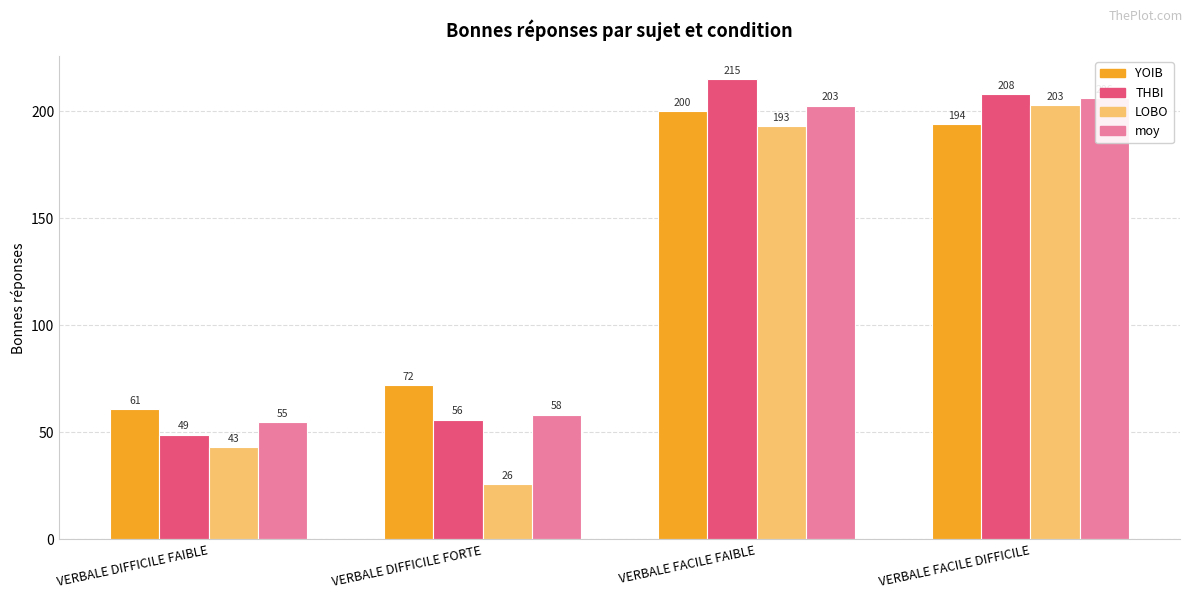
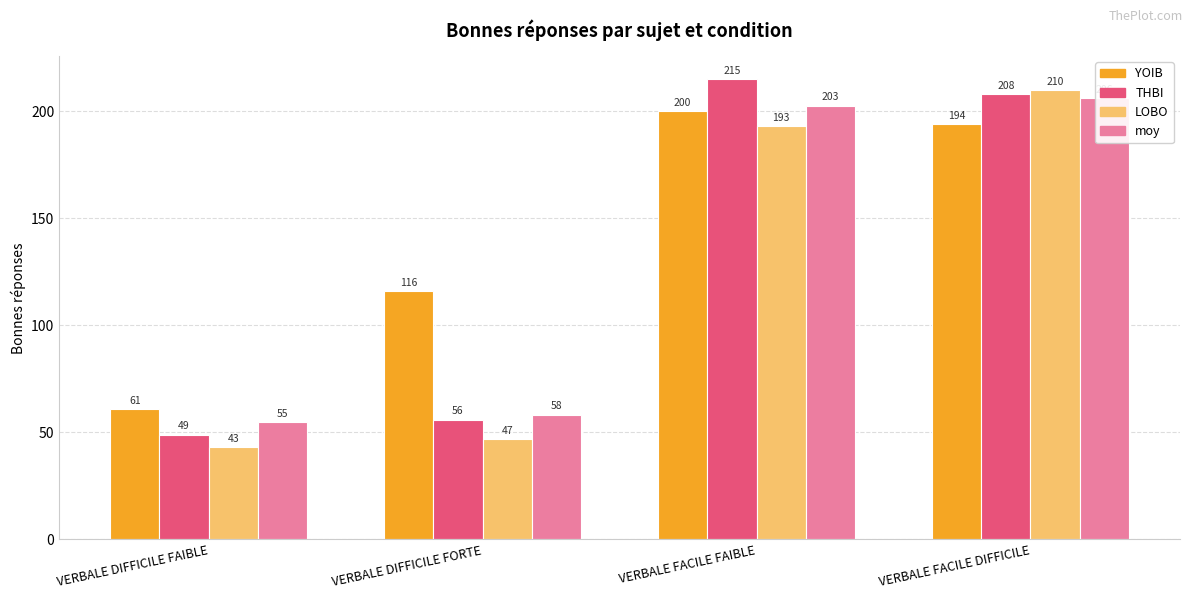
YOIB, VERBALE DIFFICILE FORTE: 72 -> 116
LOBO, VERBALE DIFFICILE FORTE: 26 -> 47
LOBO, VERBALE FACILE DIFFICILE: 203 -> 210
